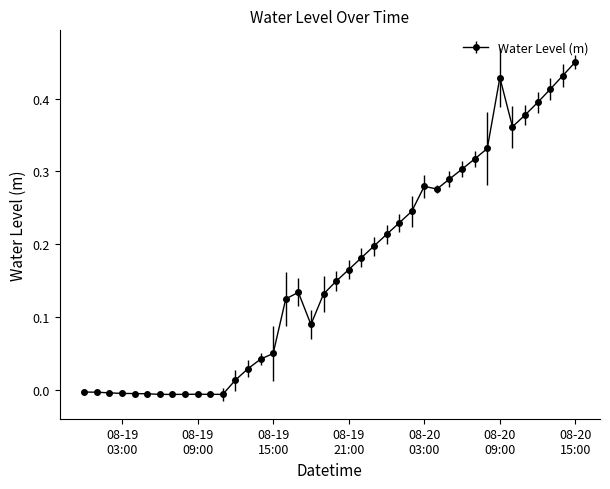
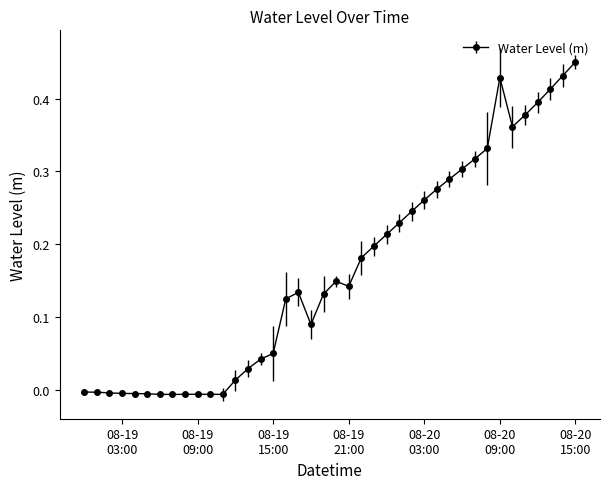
08-19 21:00: 0.17 -> 0.14
08-20 03:00: 0.28 -> 0.26
